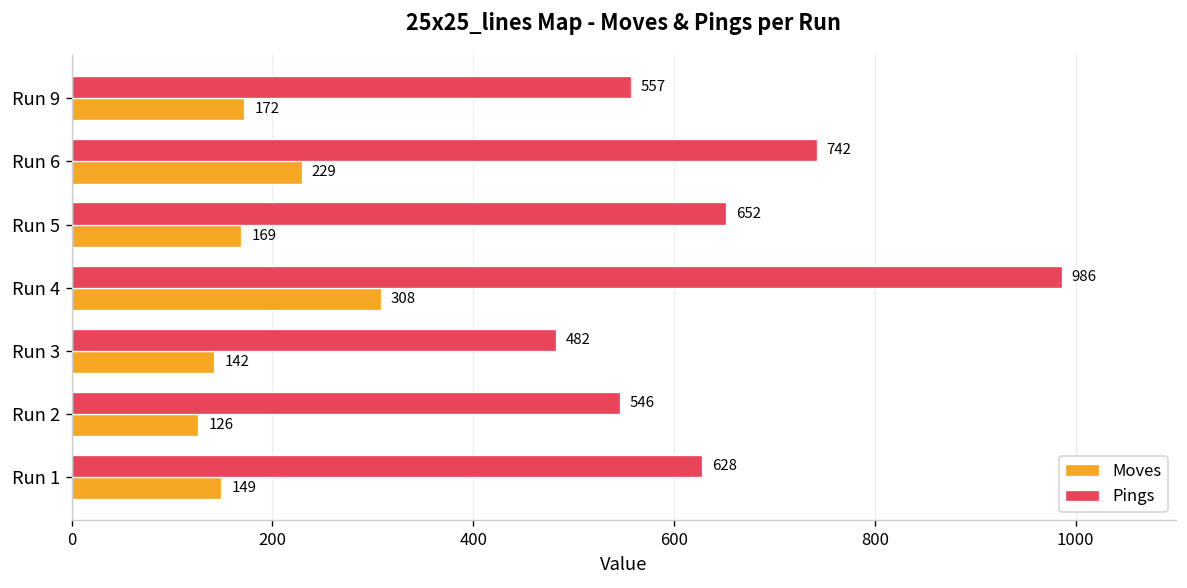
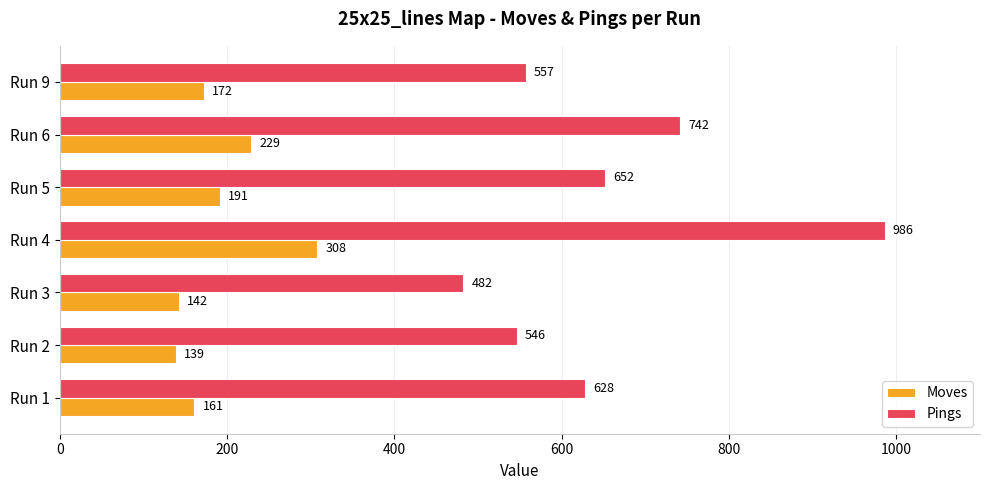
Moves, Run 5: 169 -> 191
Moves, Run 2: 126 -> 139
Moves, Run 1: 149 -> 161
